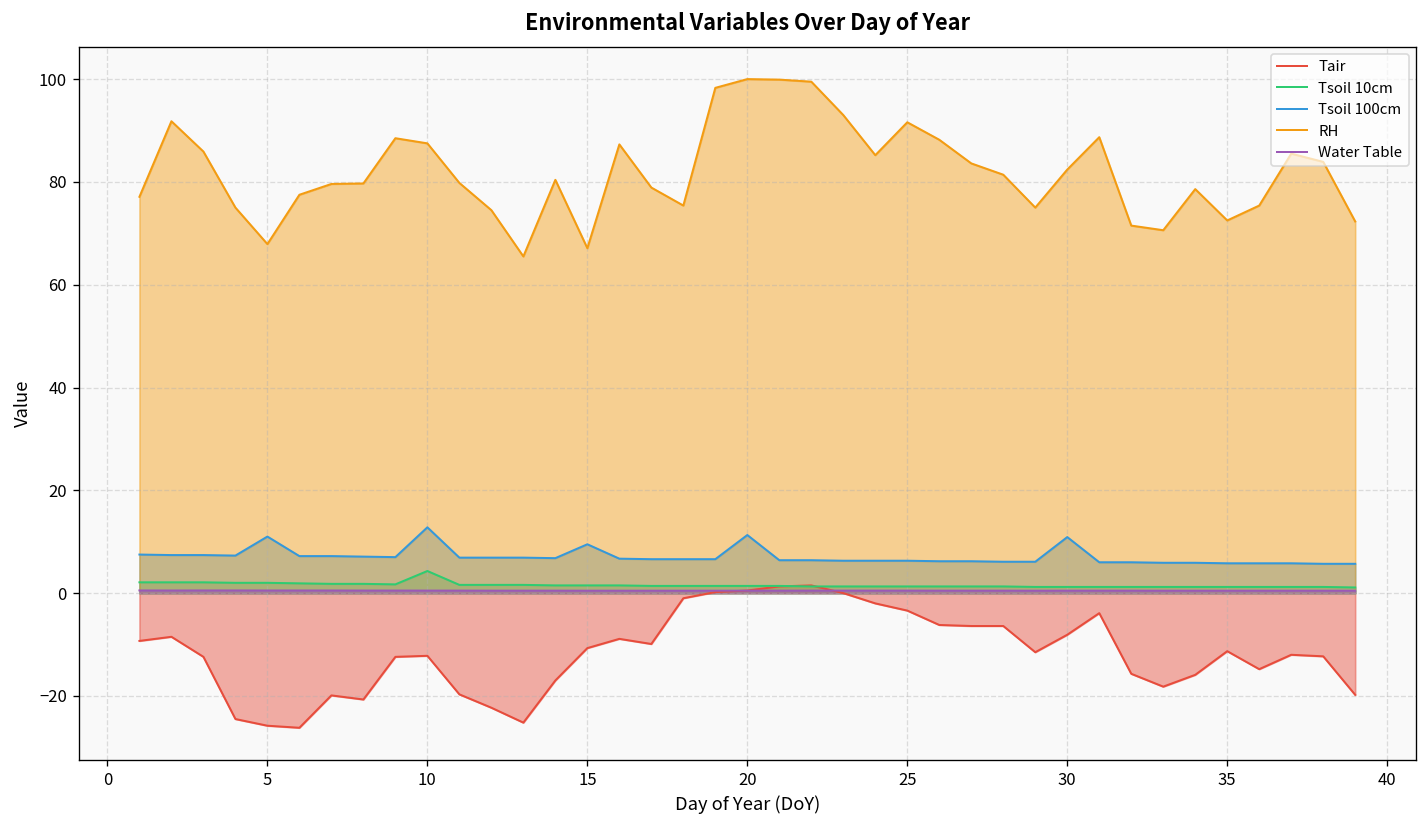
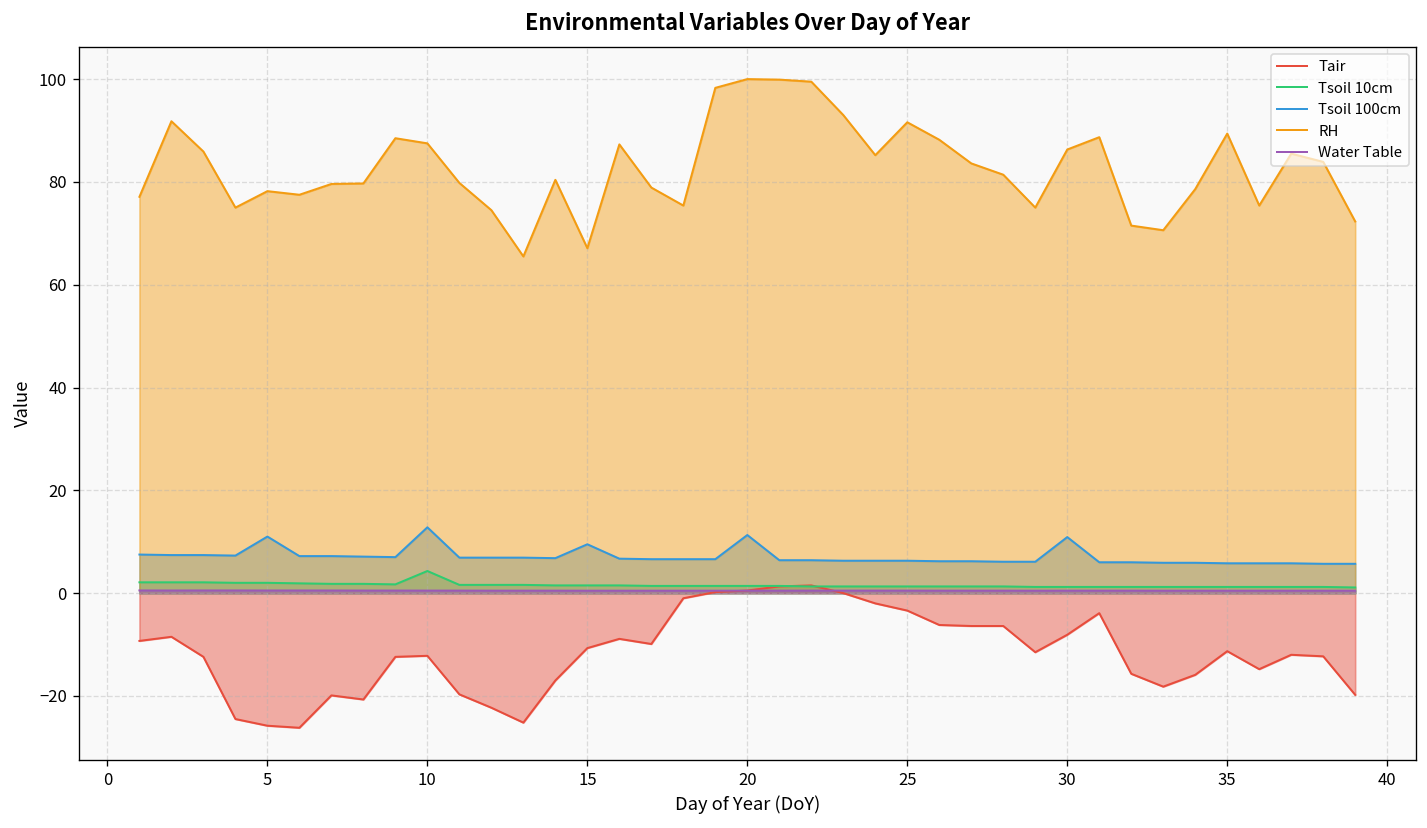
RH, 5: 68 -> 78
RH, 30: 82 -> 86
RH, 35: 73 -> 89
